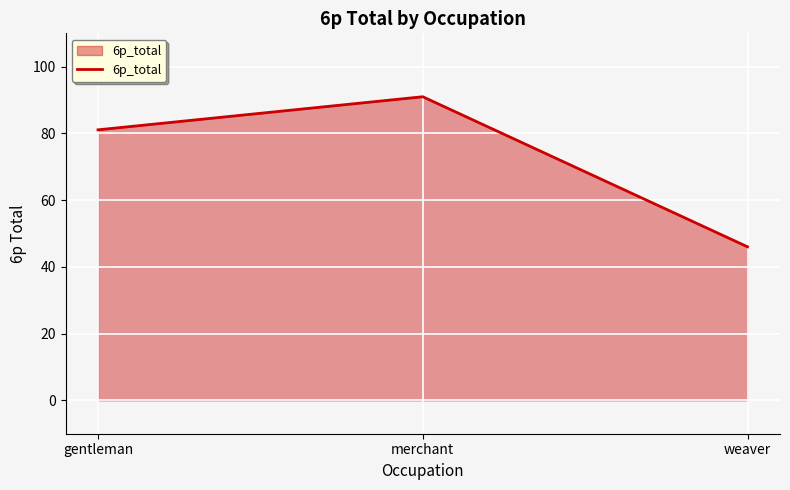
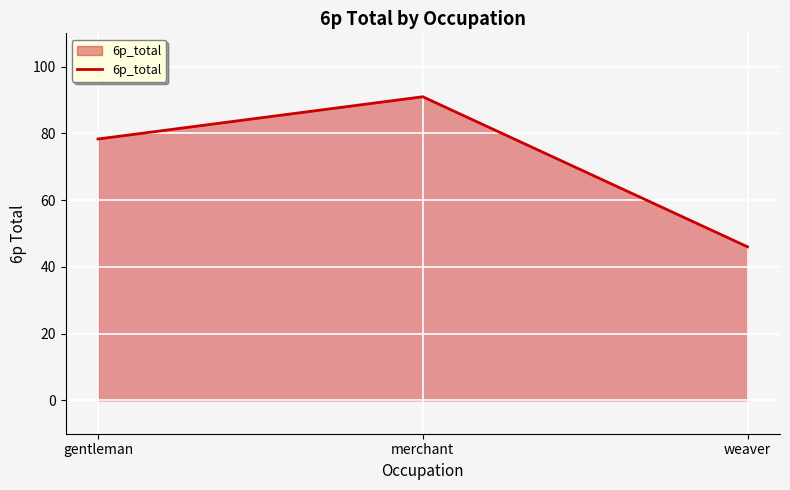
gentleman: 81 -> 78
